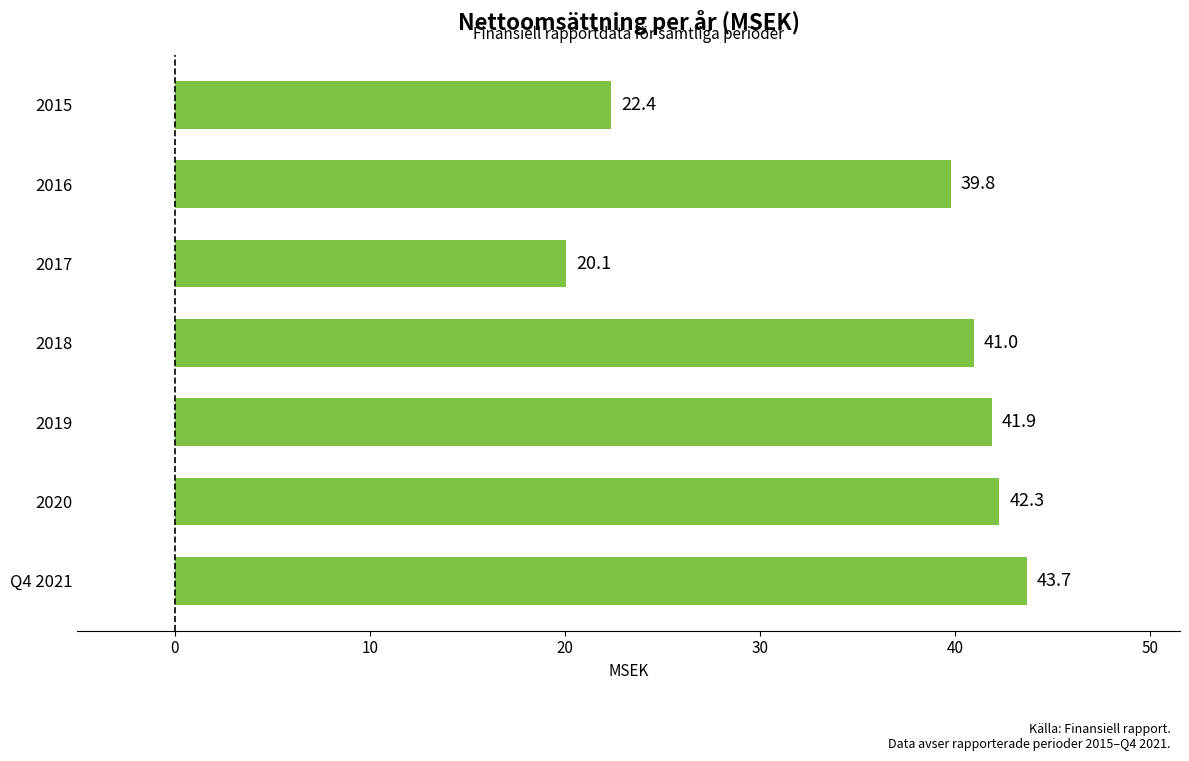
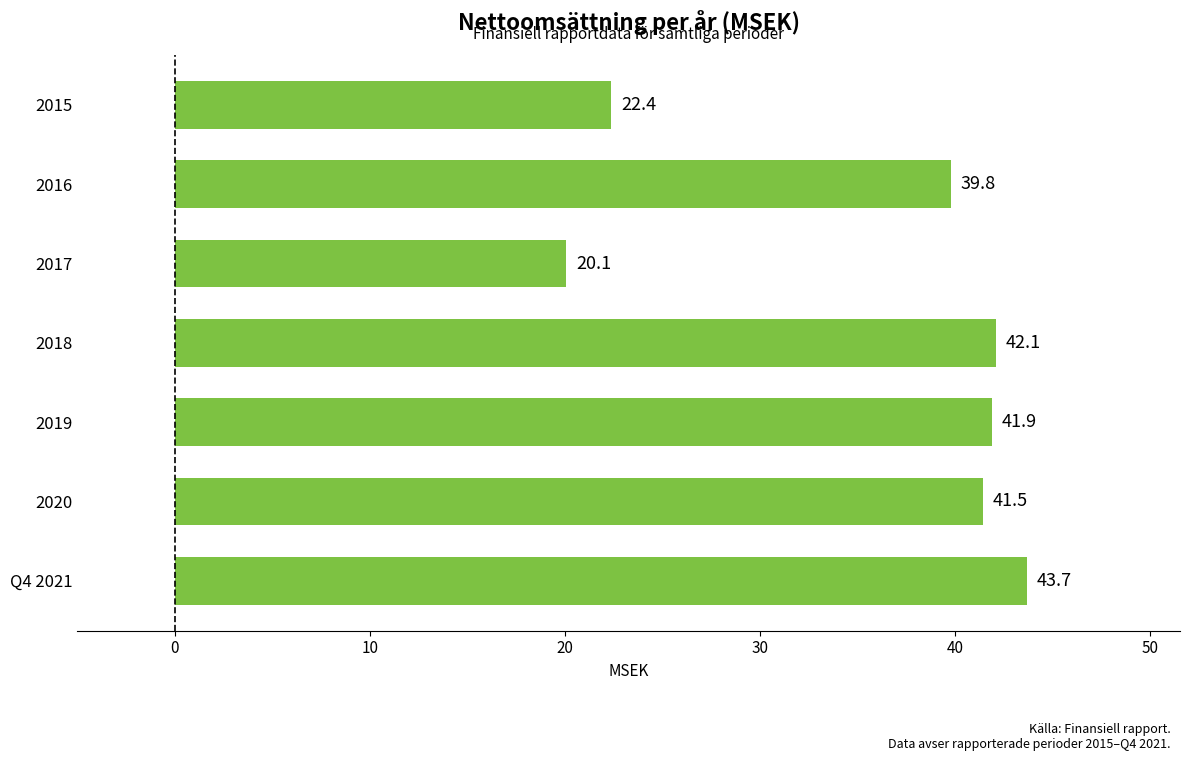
2018: 41.0 -> 42.1
2020: 42.3 -> 41.5
